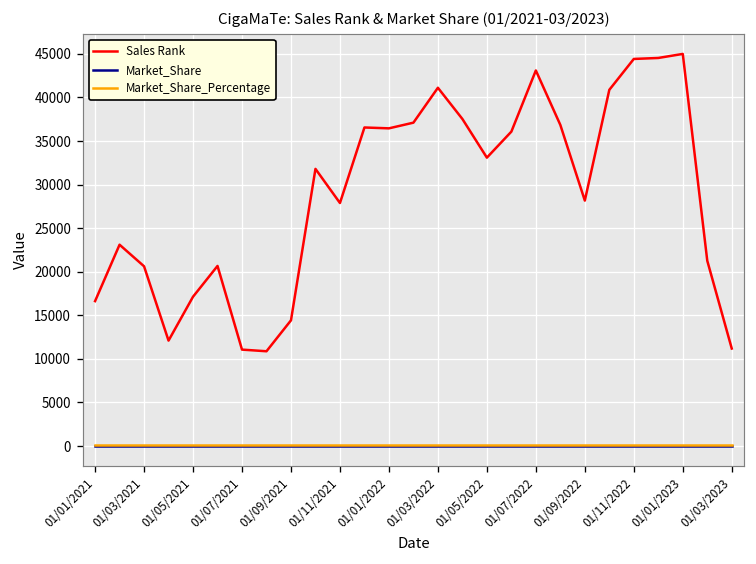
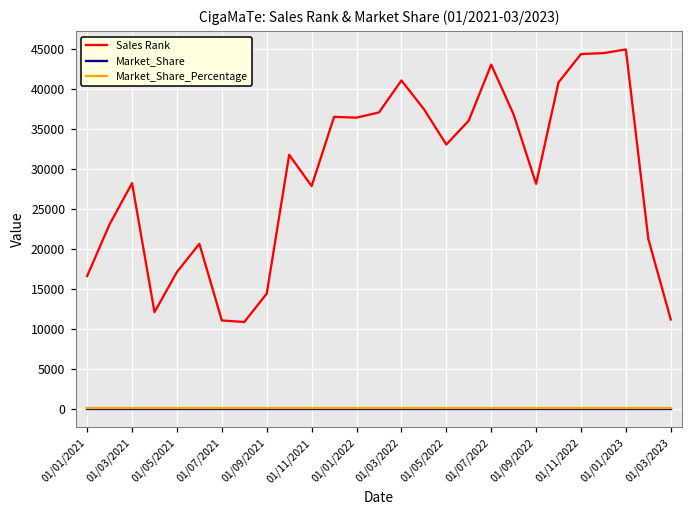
Sales Rank, 01/03/2021: 21000 -> 28000
